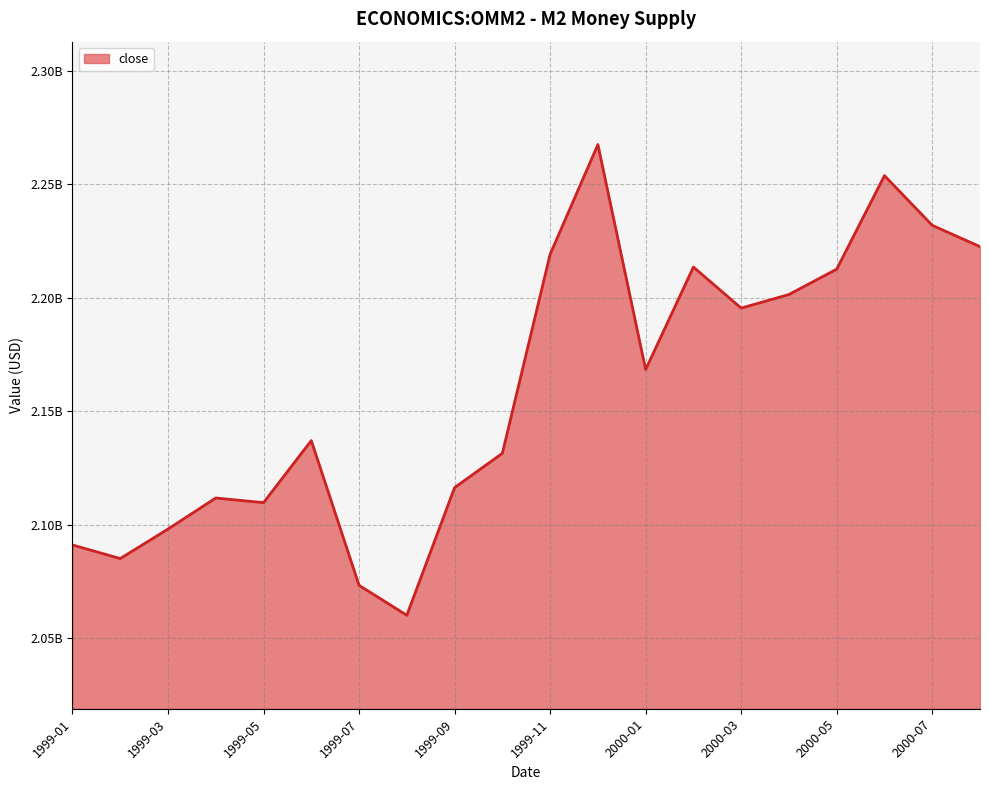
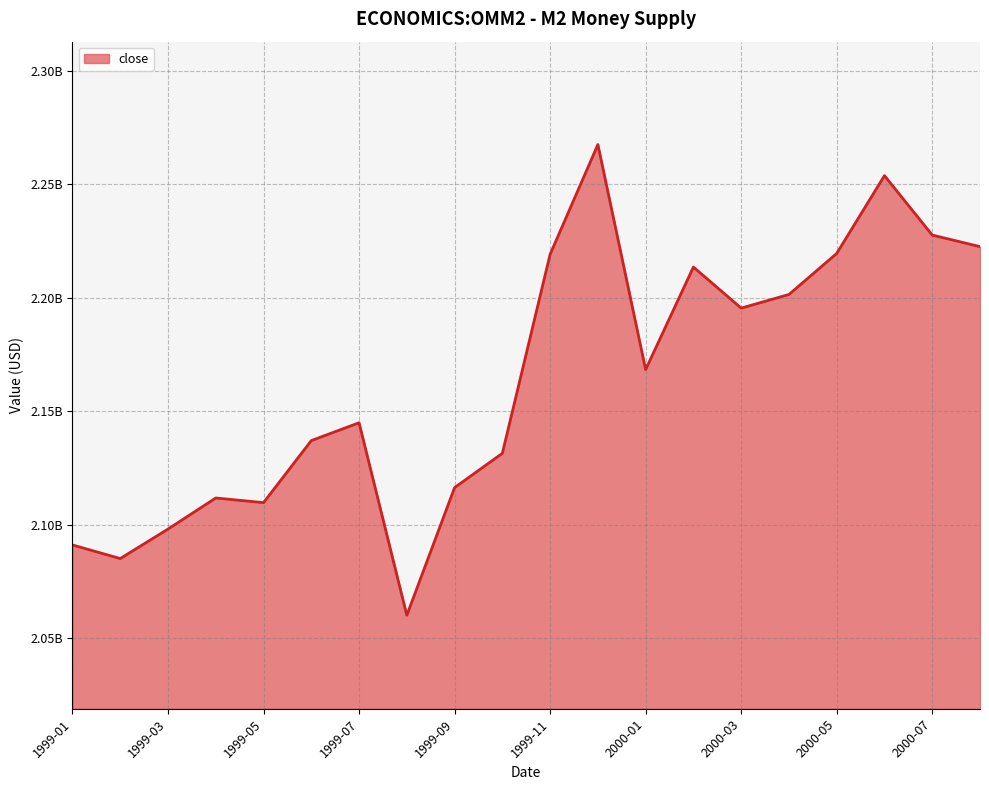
1999-07: 2073000000 -> 2145000000
2000-05: 2213000000 -> 2220000000
2000-07: 2232000000 -> 2228000000
